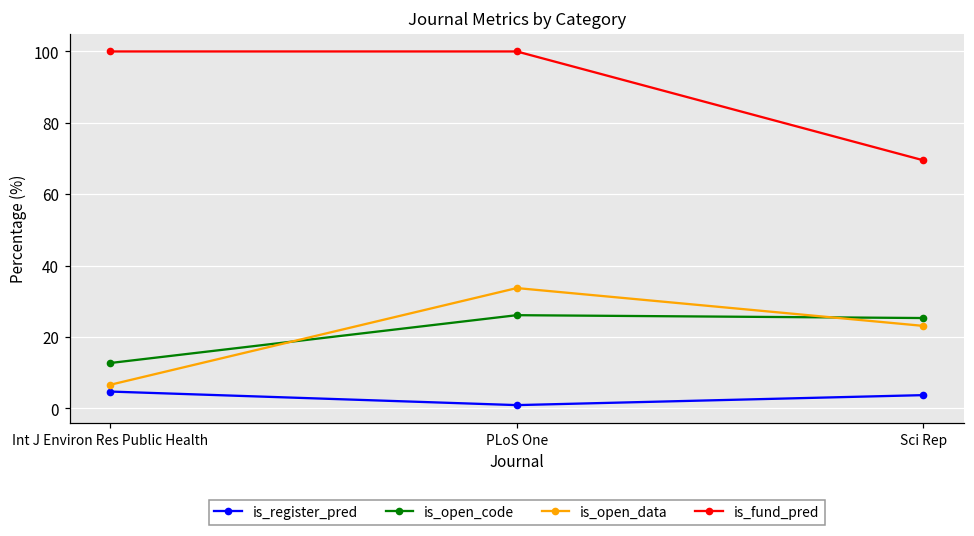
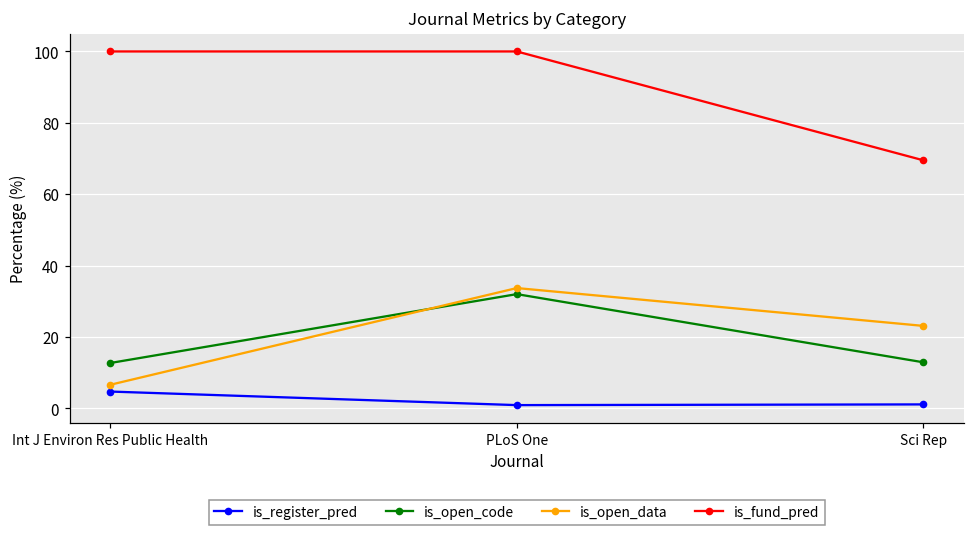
is_open_code, PLoS One: 26 -> 32
is_register_pred, Sci Rep: 4 -> 1
is_open_code, Sci Rep: 25 -> 13
